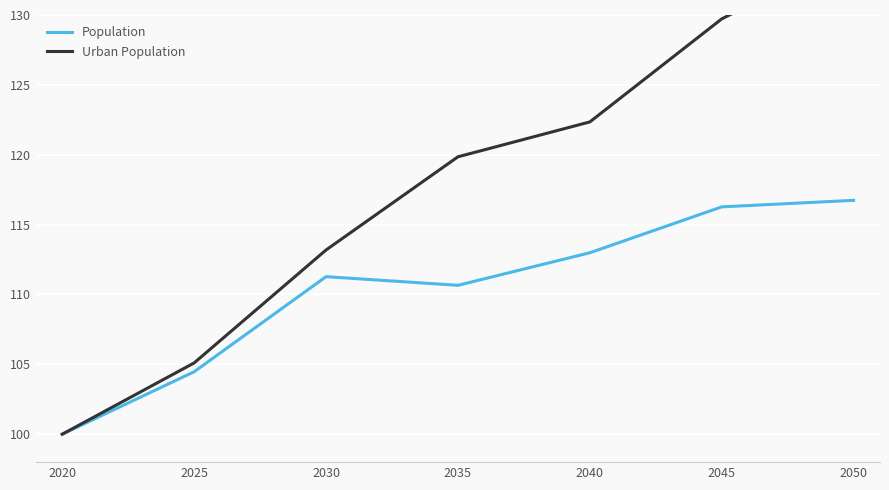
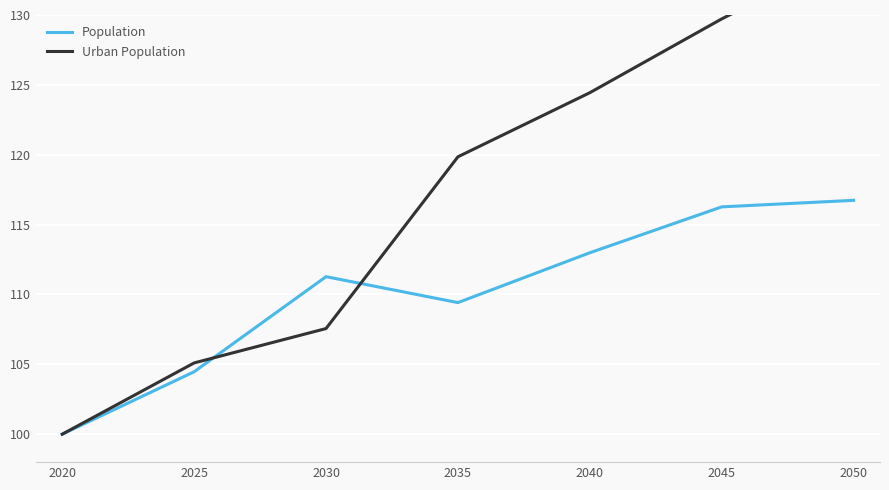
Urban Population, 2030: 113.2 -> 107.6
Population, 2035: 110.7 -> 109.4
Urban Population, 2040: 122.3 -> 124.4
